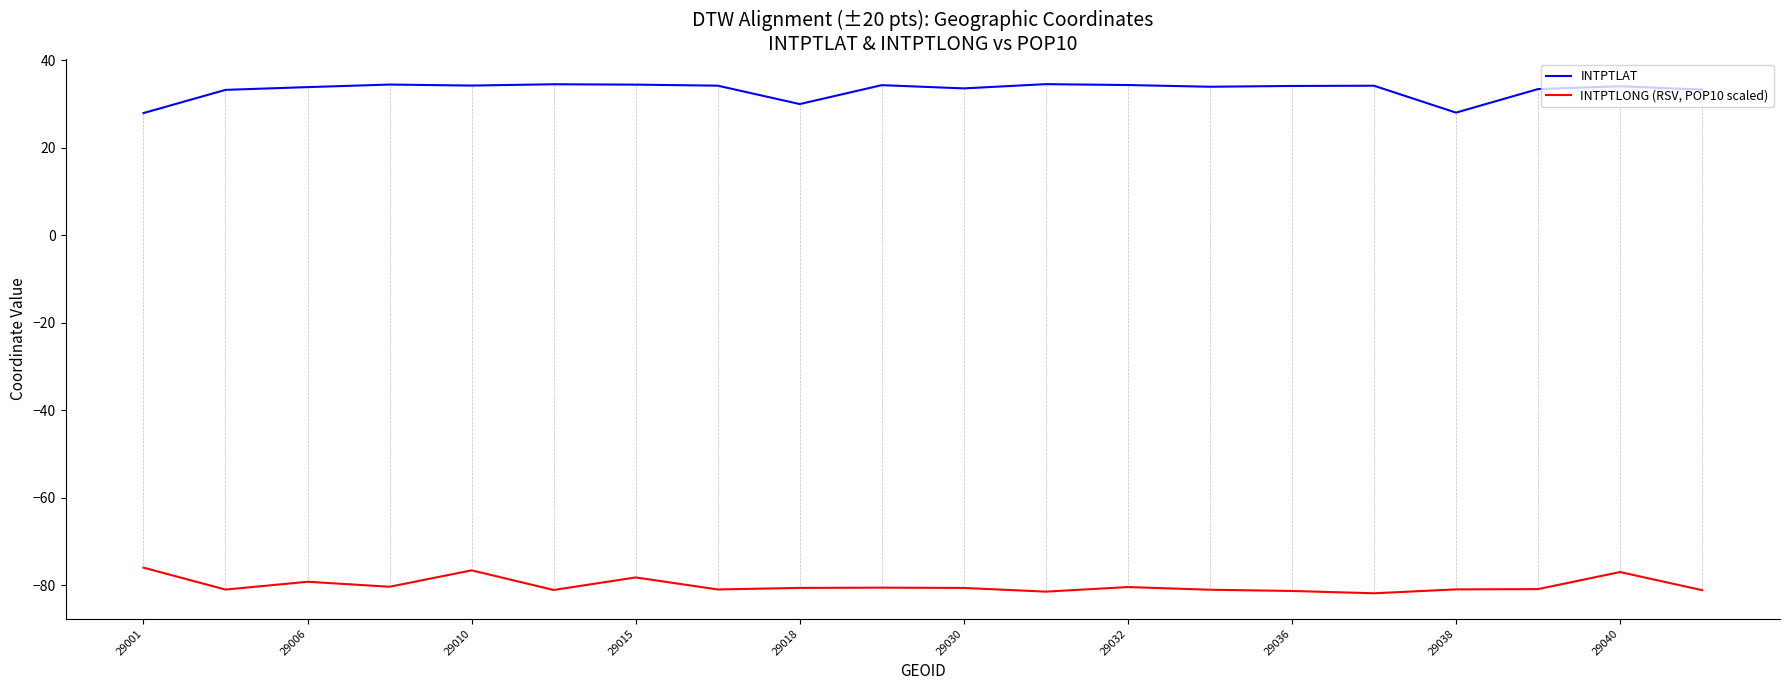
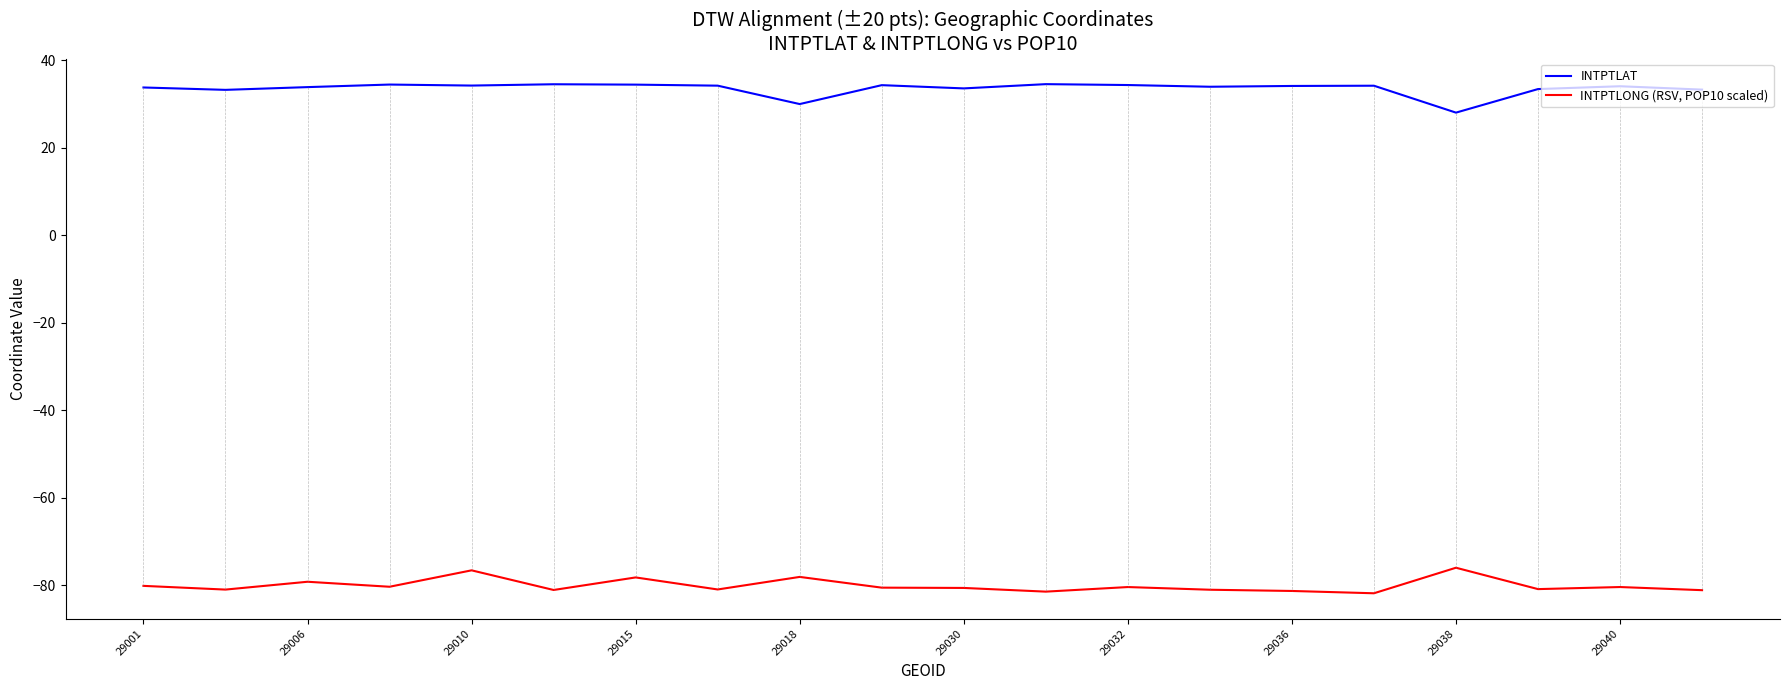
INTPTLAT, 29001: 28 -> 34
INTPTLONG (RSV, POP10 scaled), 29001: -76 -> -80
INTPTLONG (RSV, POP10 scaled), 29018: -81 -> -78
INTPTLONG (RSV, POP10 scaled), 29038: -81 -> -76
INTPTLONG (RSV, POP10 scaled), 29040: -77 -> -80
